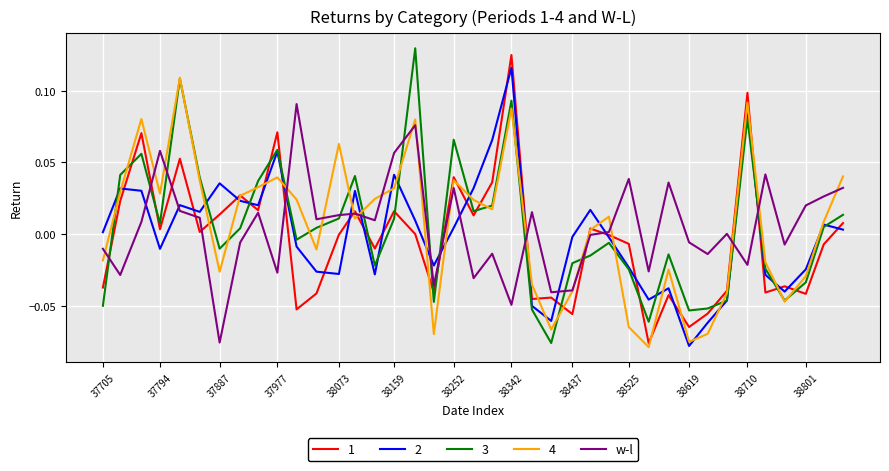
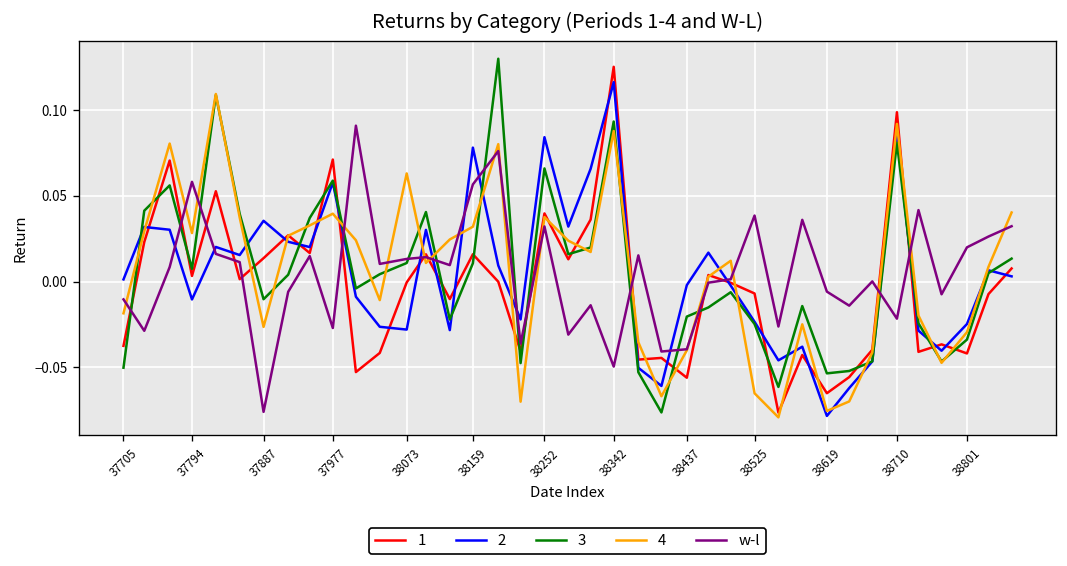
2, 38159: 0.041 -> 0.078
2, 38252: 0.004 -> 0.084
